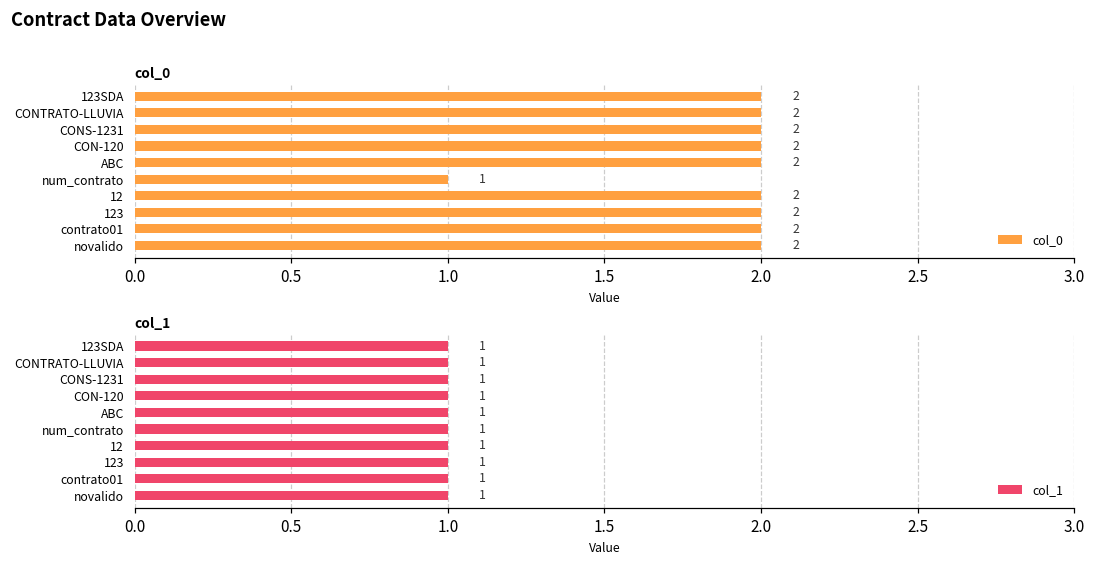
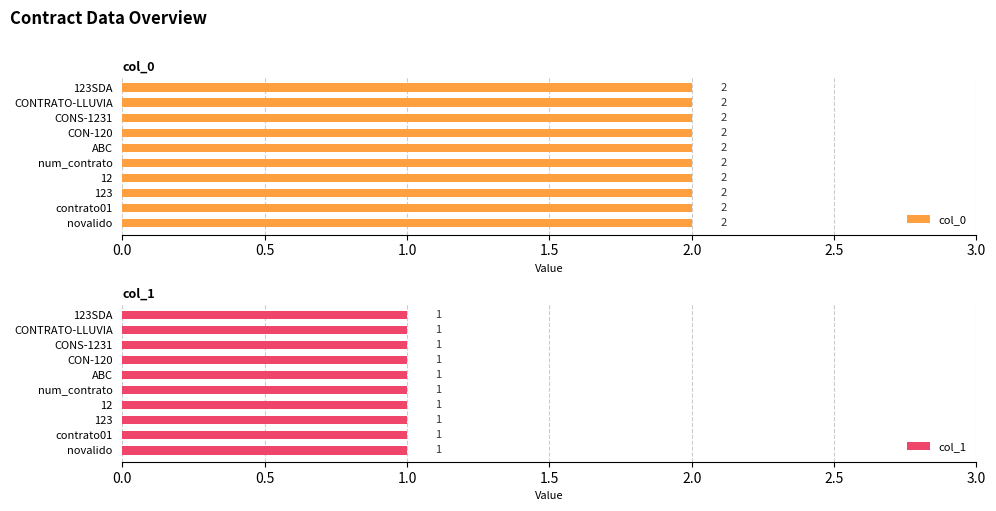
col_0, num_contrato: 1 -> 2
